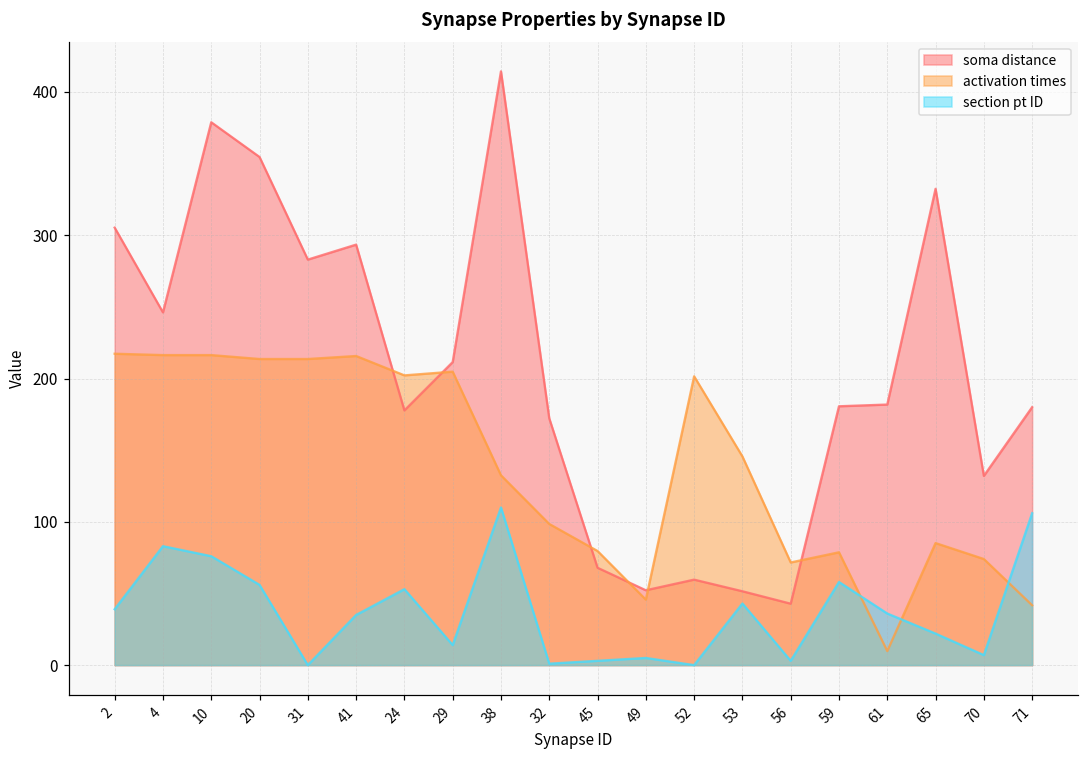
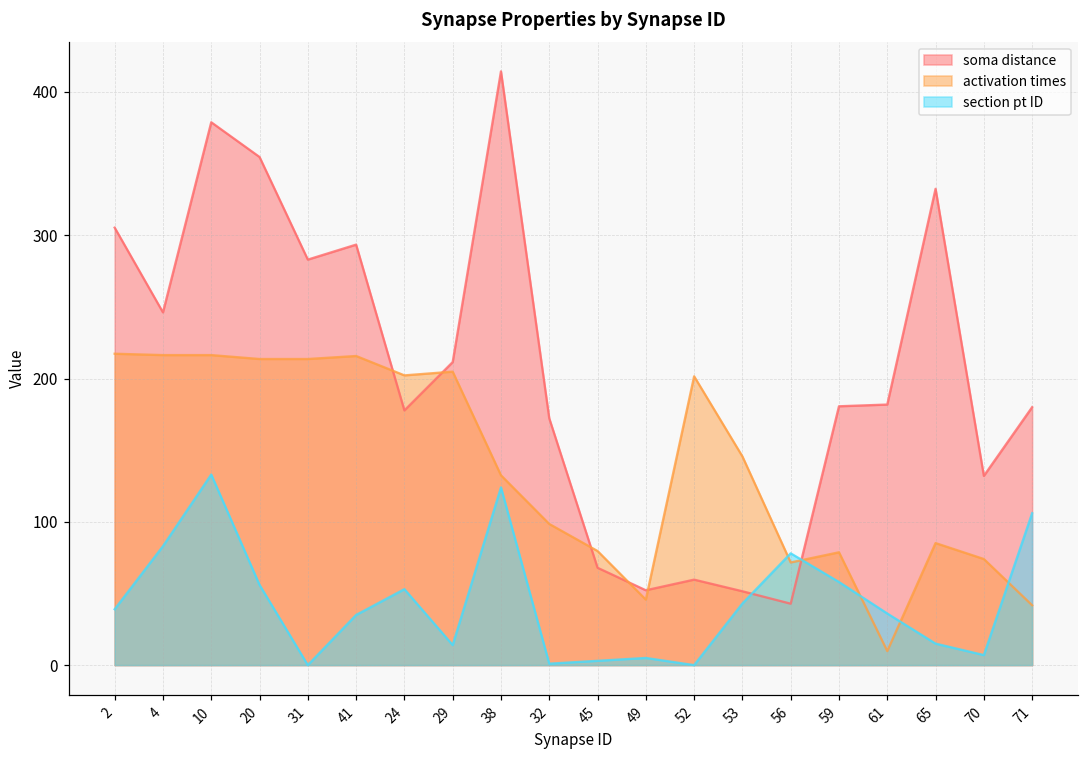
section pt ID, 10: 76 -> 133
section pt ID, 38: 110 -> 124
section pt ID, 56: 3 -> 78
section pt ID, 65: 22 -> 15
